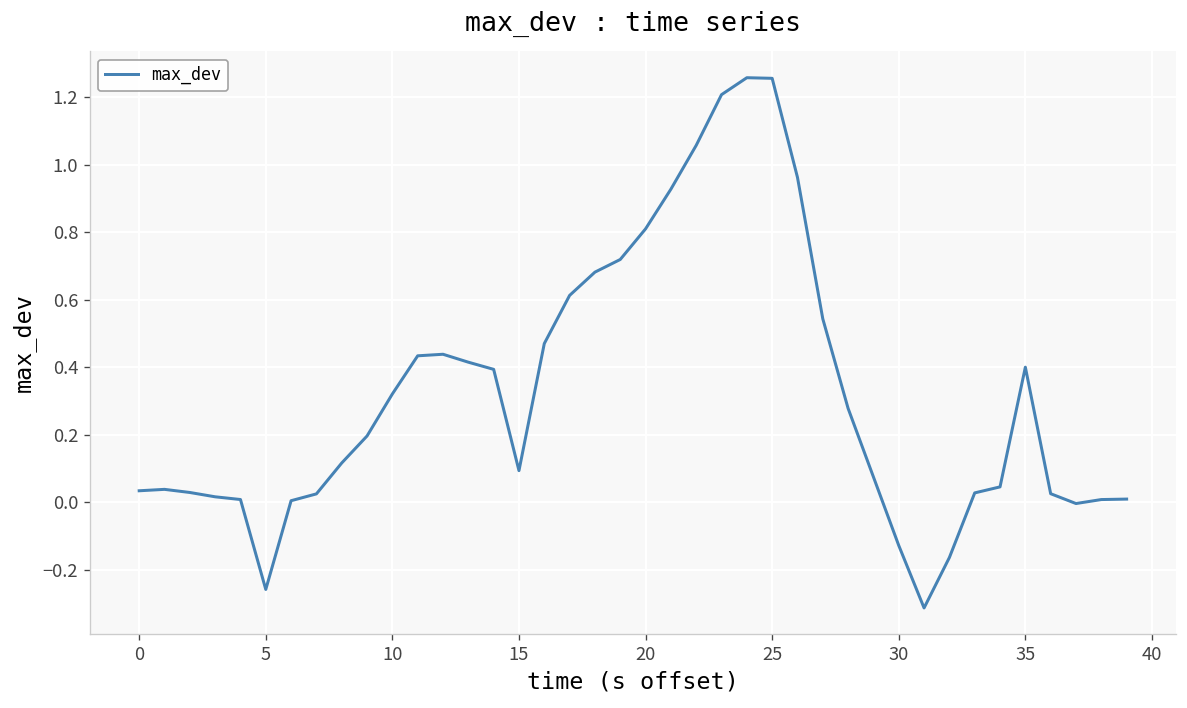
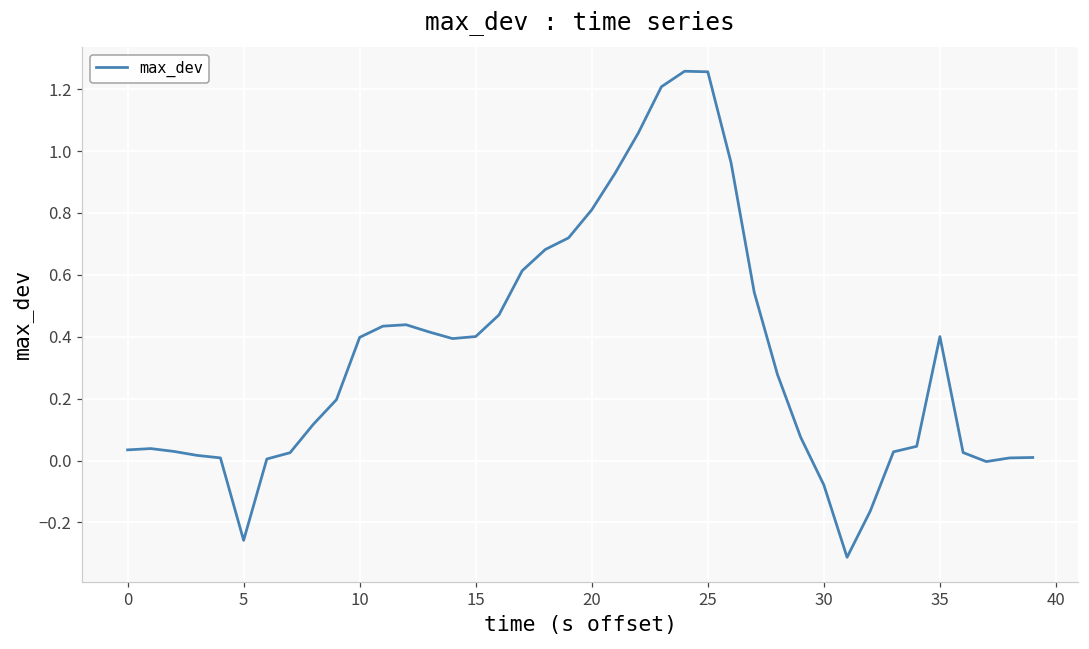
10: 0.32 -> 0.40
15: 0.09 -> 0.40
30: -0.13 -> -0.08
